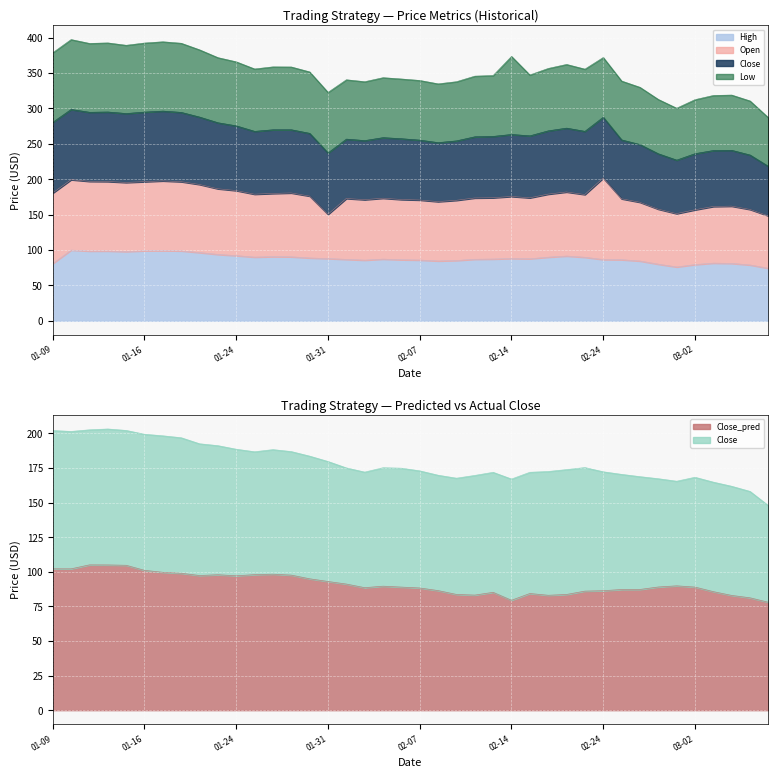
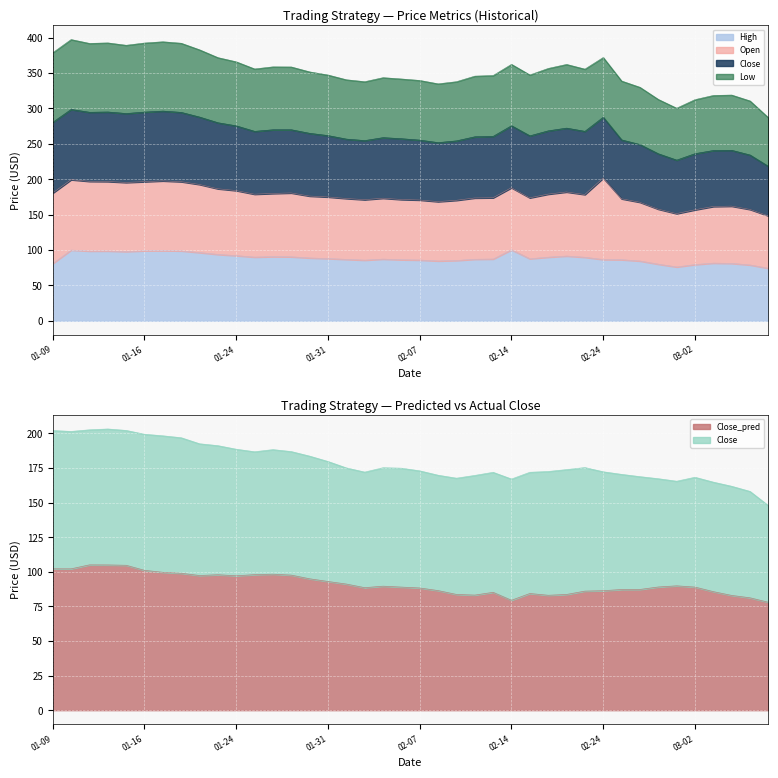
Trading Strategy — Price Metrics (Historical), Open, 01-31: 60 -> 90
Trading Strategy — Price Metrics (Historical), High, 02-14: 90 -> 100
Trading Strategy — Price Metrics (Historical), Low, 02-14: 110 -> 90
